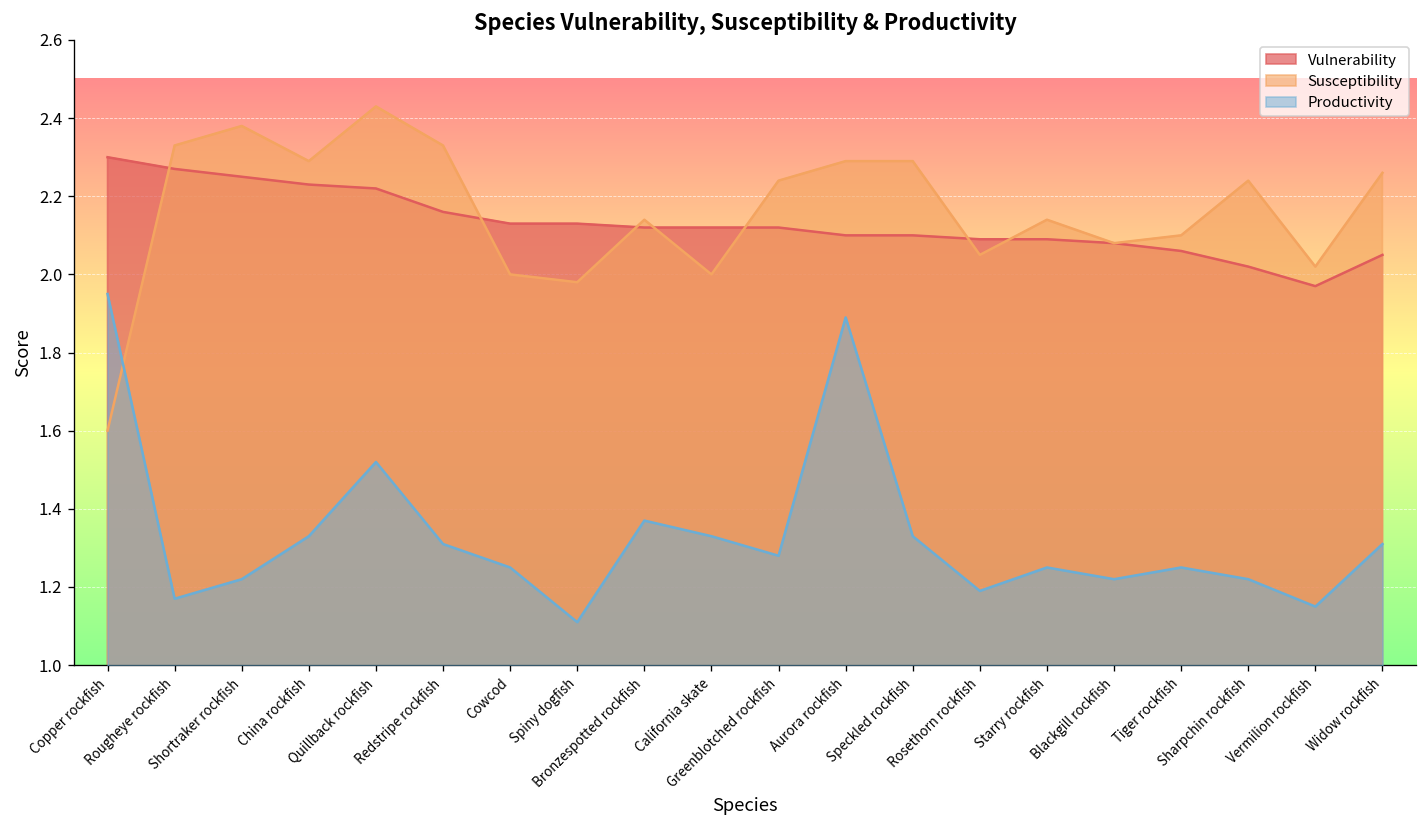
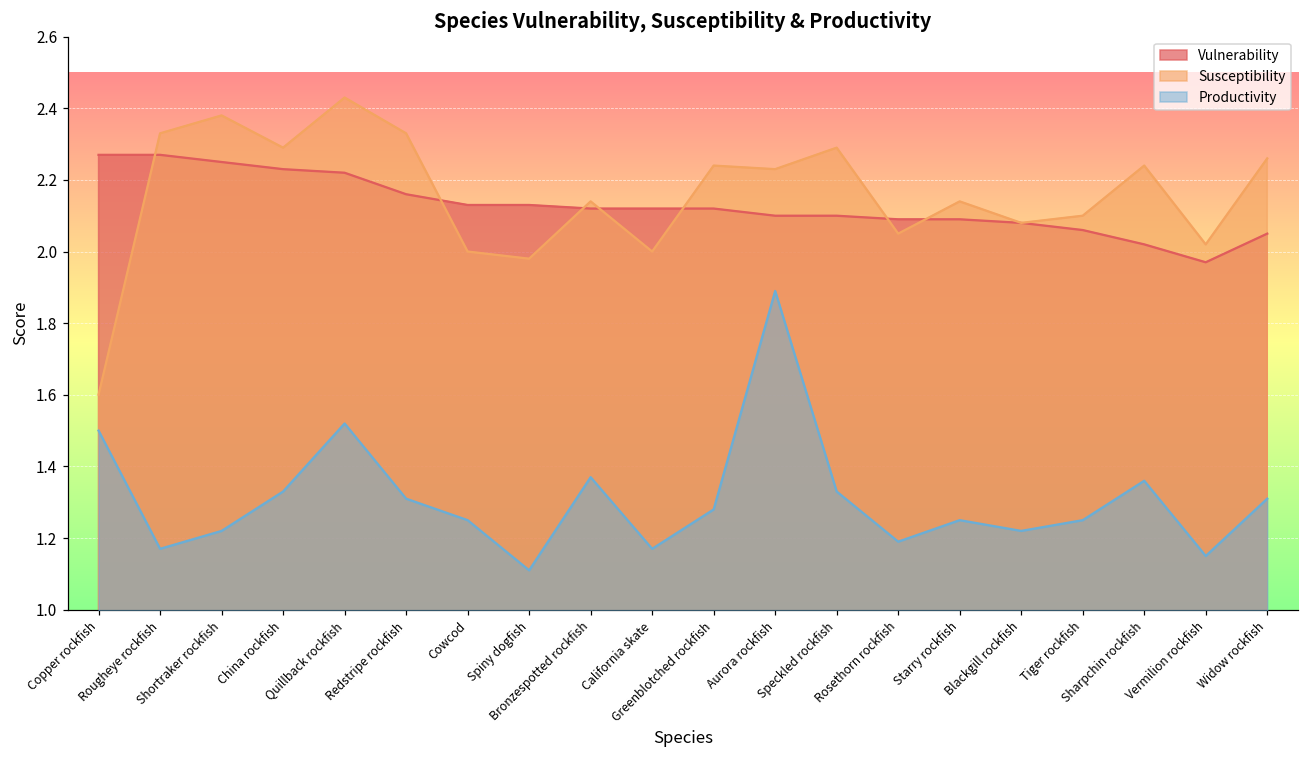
Vulnerability, Copper rockfish: 2.30 -> 2.27
Productivity, Copper rockfish: 1.95 -> 1.50
Productivity, California skate: 1.33 -> 1.17
Susceptibility, Aurora rockfish: 2.29 -> 2.23
Productivity, Sharpchin rockfish: 1.22 -> 1.36
